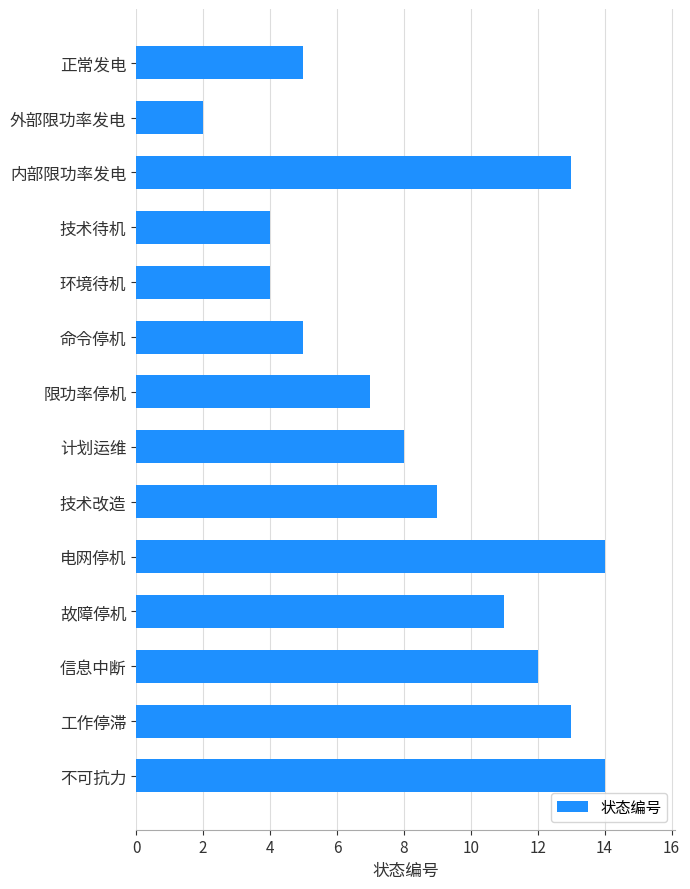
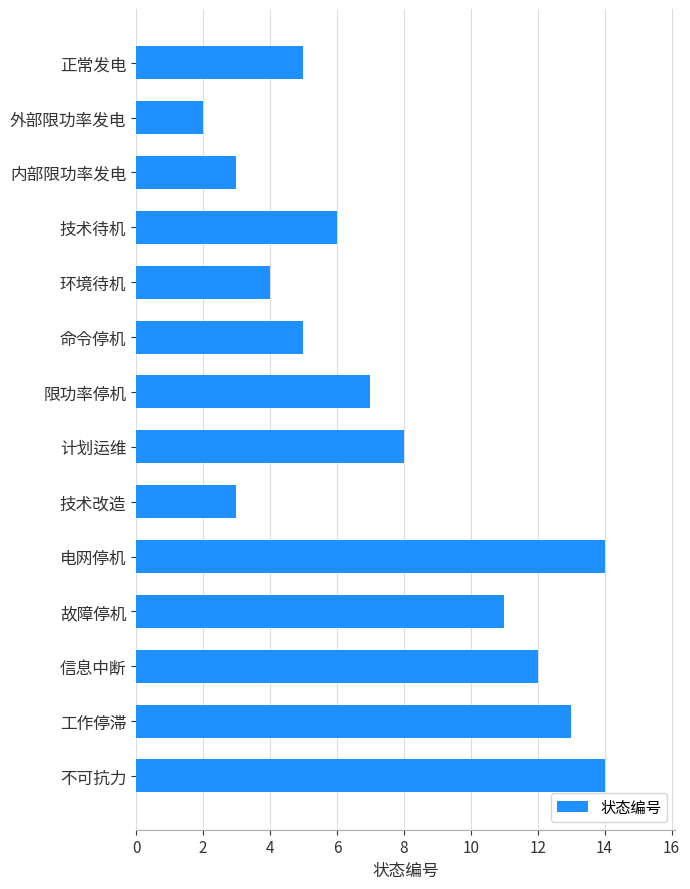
内部限功率发电: 13 -> 3
技术待机: 4 -> 6
技术改造: 9 -> 3
